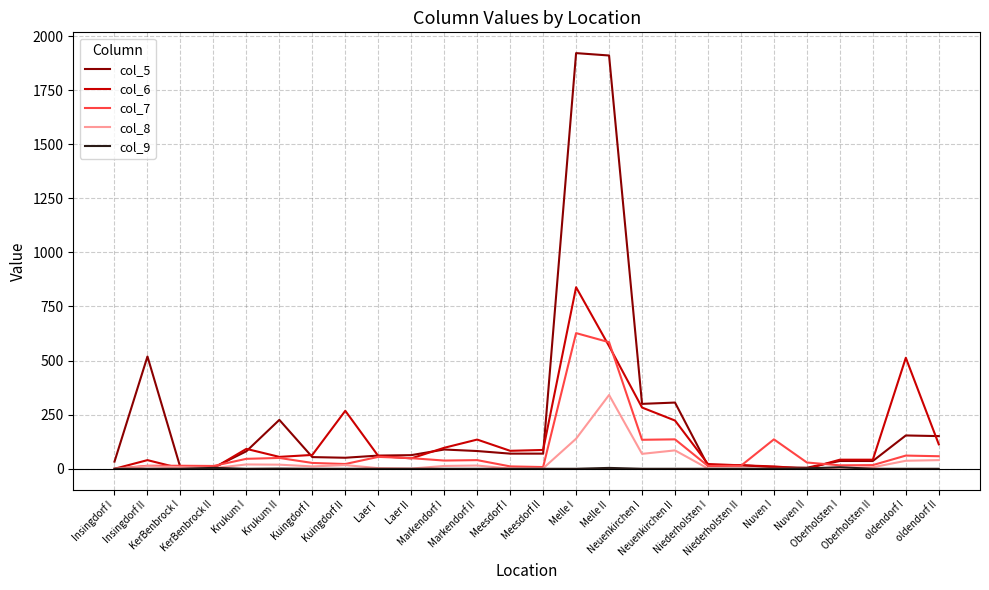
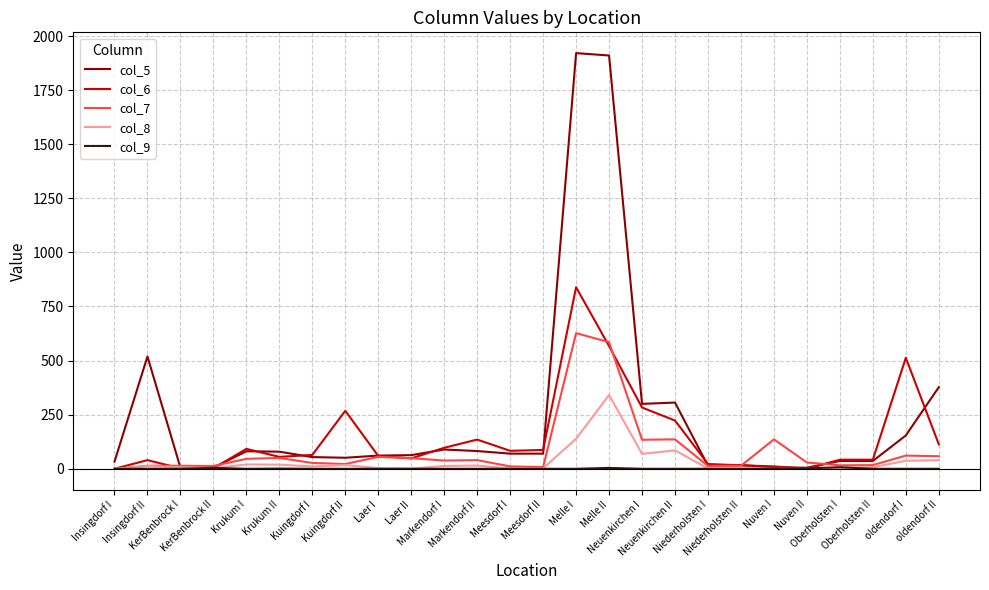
col_5, Krukum II: 230 -> 80
col_5, oldendorf II: 150 -> 380
